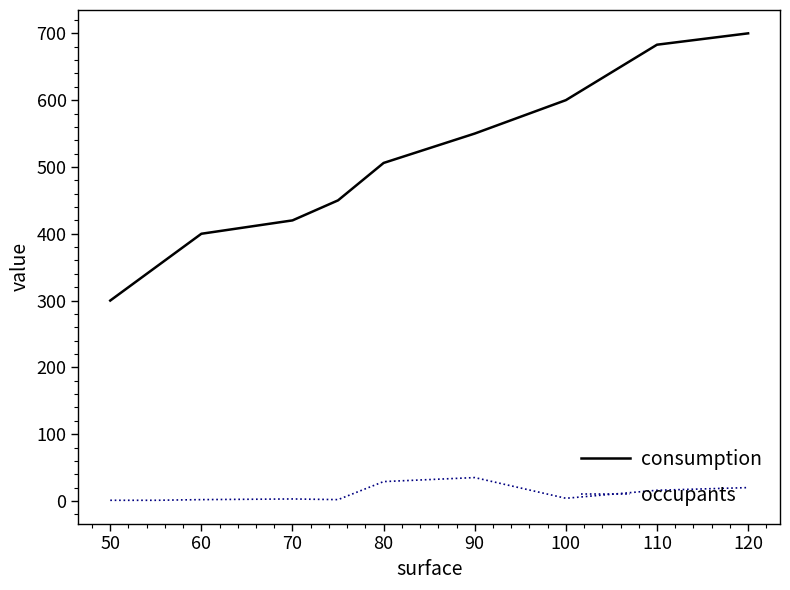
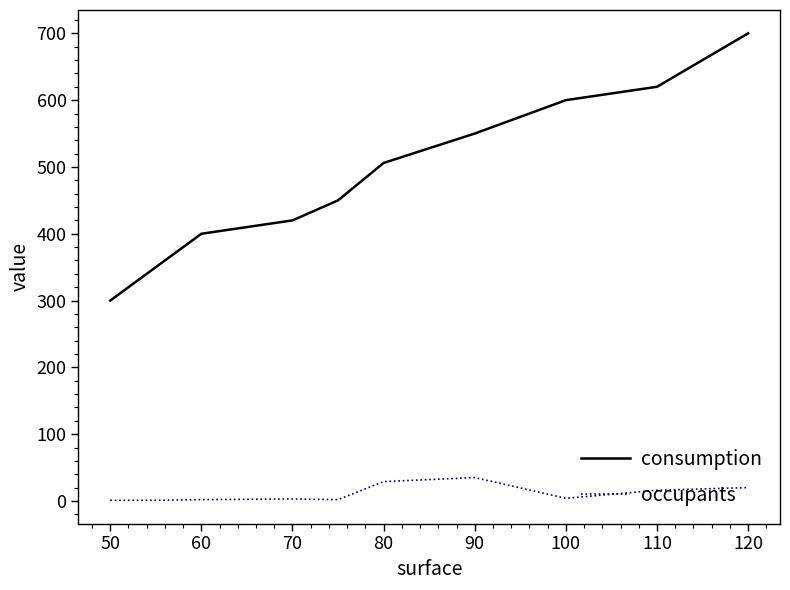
consumption, 110: 680 -> 620
